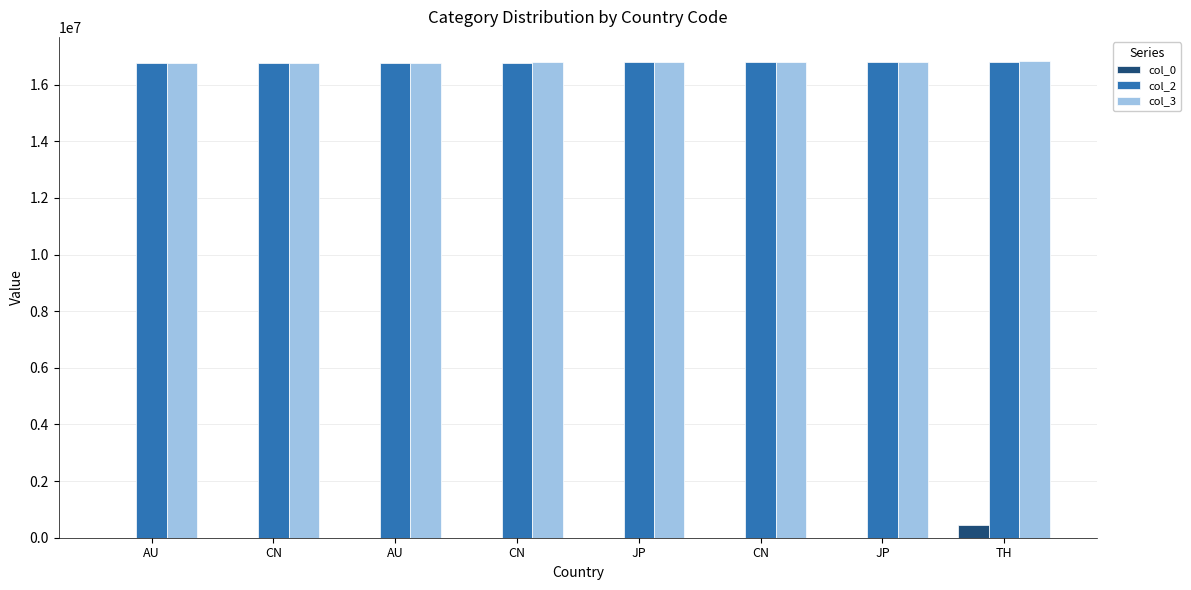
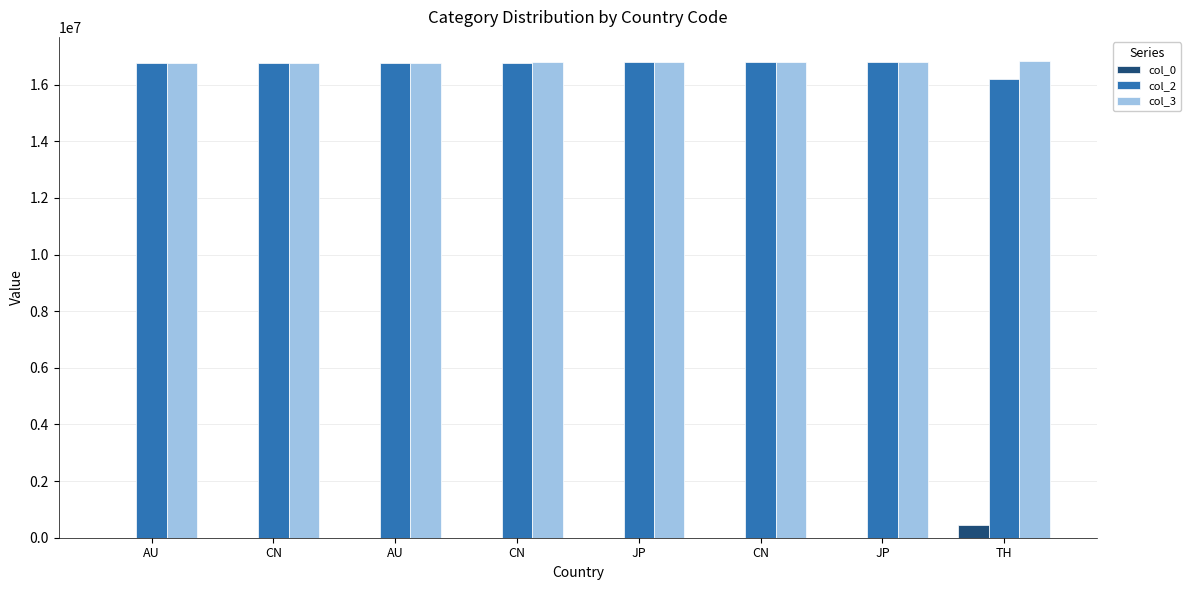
col_2, TH: 16800000 -> 16200000
